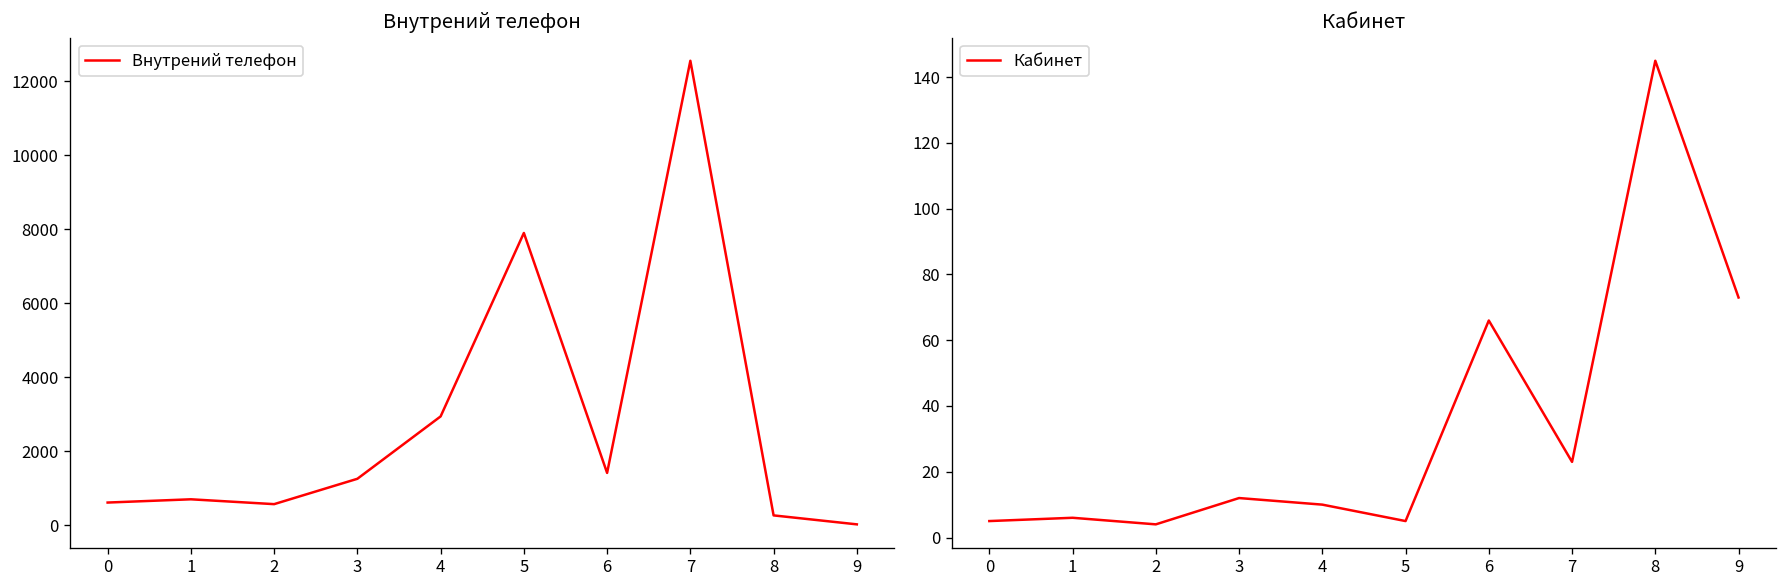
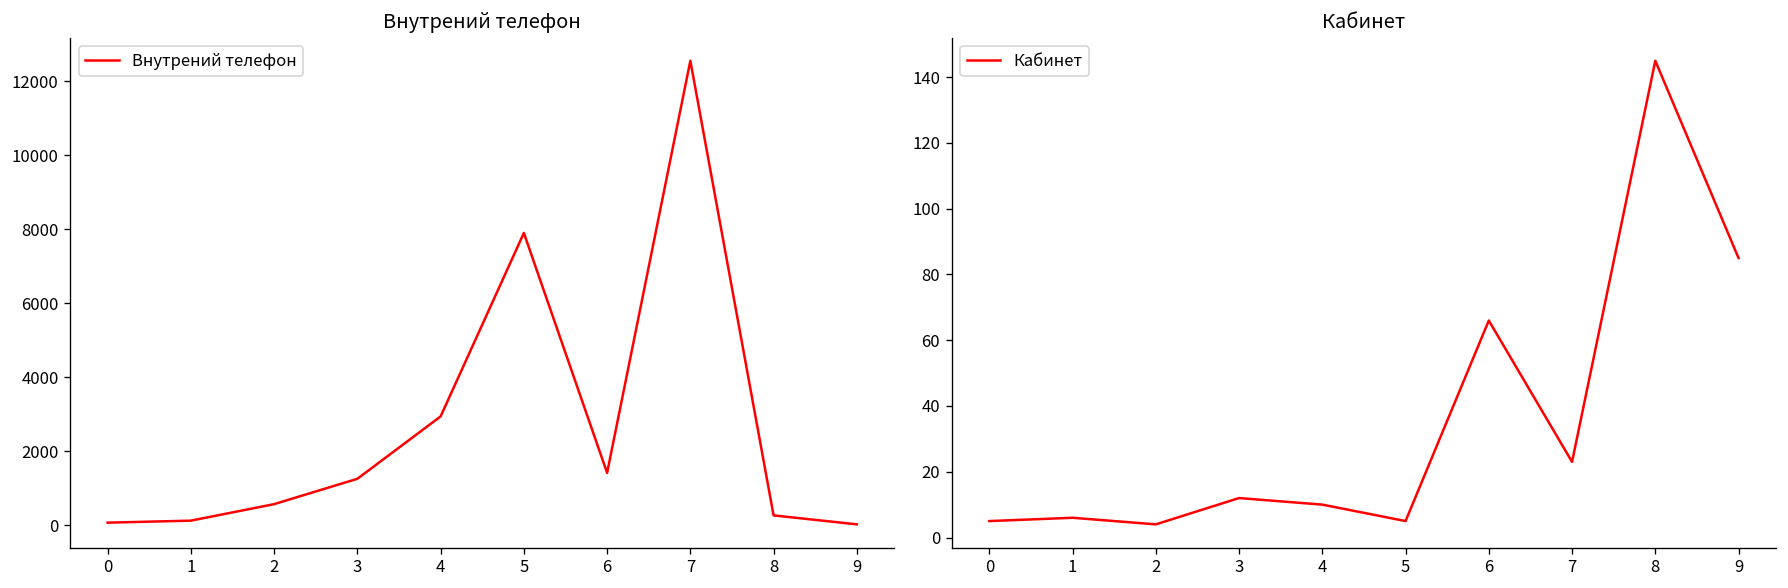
Внутрений телефон, 0: 600 -> 100
Внутрений телефон, 1: 700 -> 100
Кабинет, 9: 73 -> 85
